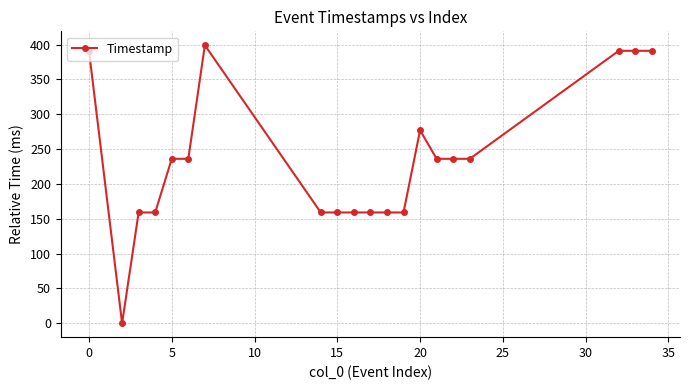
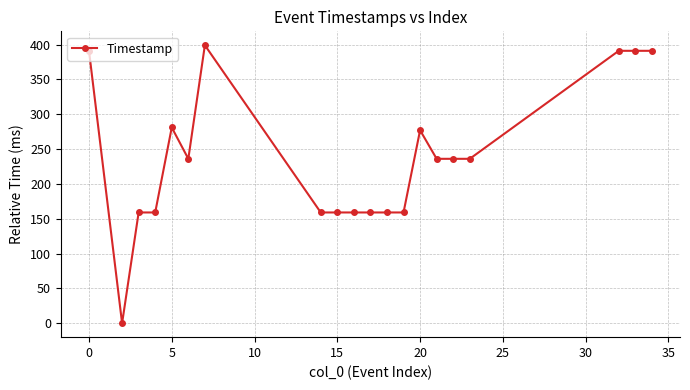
5: 240 -> 280
